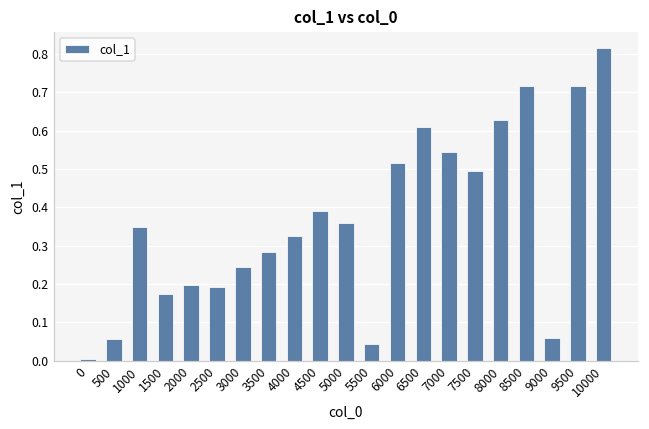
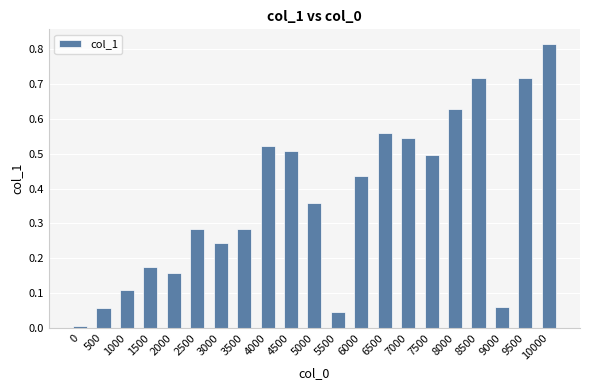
1000: 0.35 -> 0.11
2000: 0.20 -> 0.16
2500: 0.19 -> 0.28
4000: 0.33 -> 0.52
4500: 0.39 -> 0.51
6000: 0.52 -> 0.44
6500: 0.61 -> 0.56
